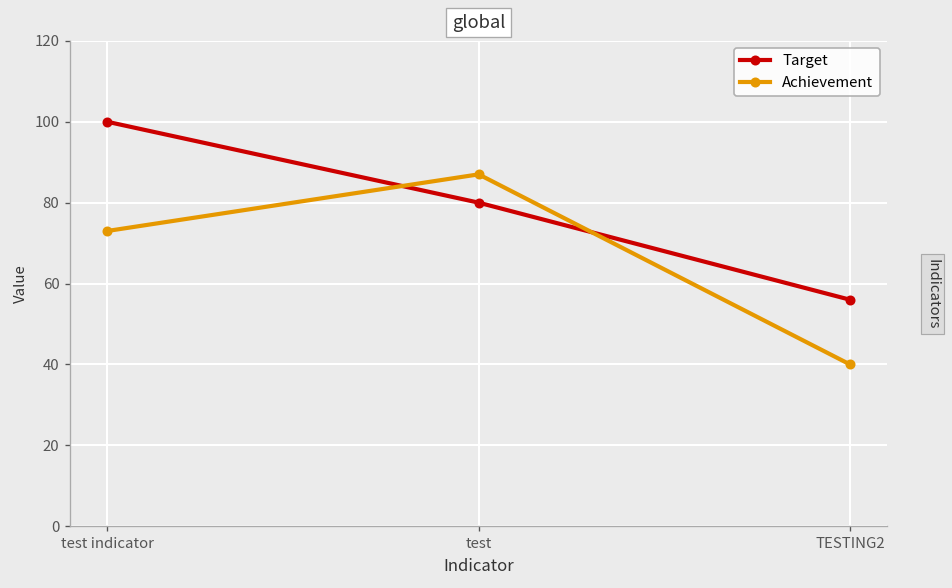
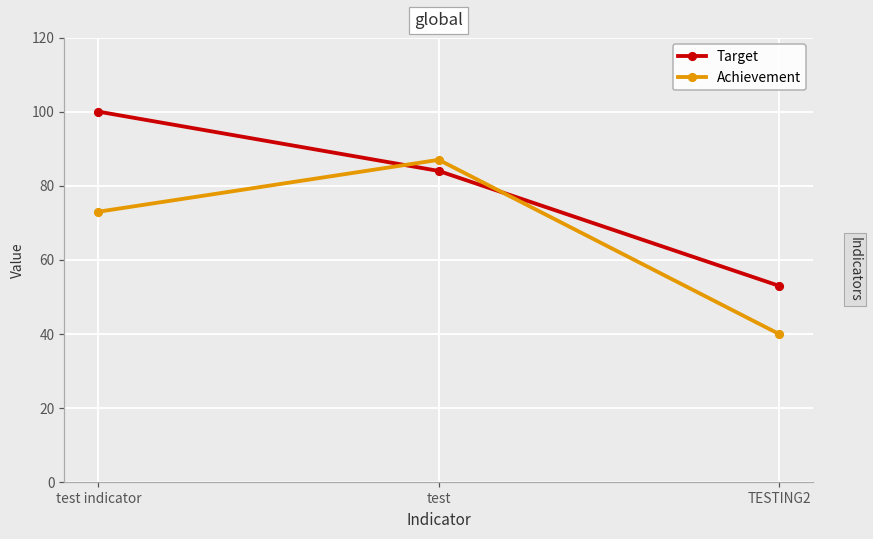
Target, test: 80 -> 84
Target, TESTING2: 56 -> 53
